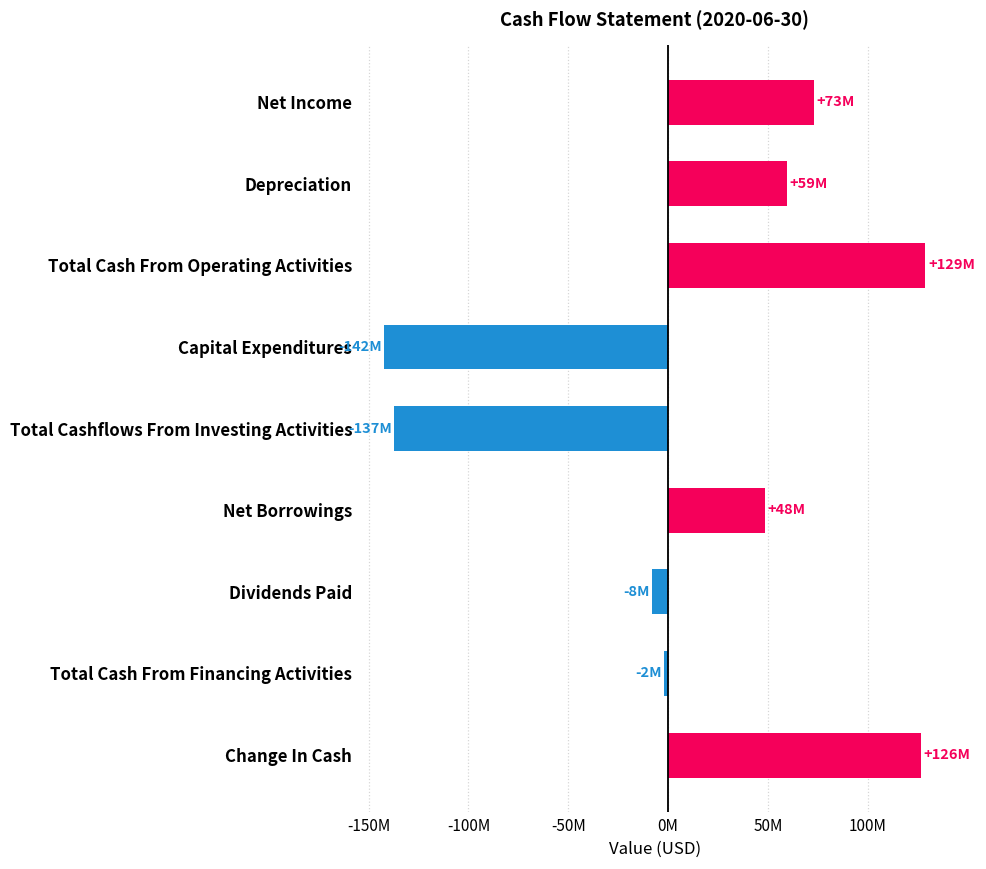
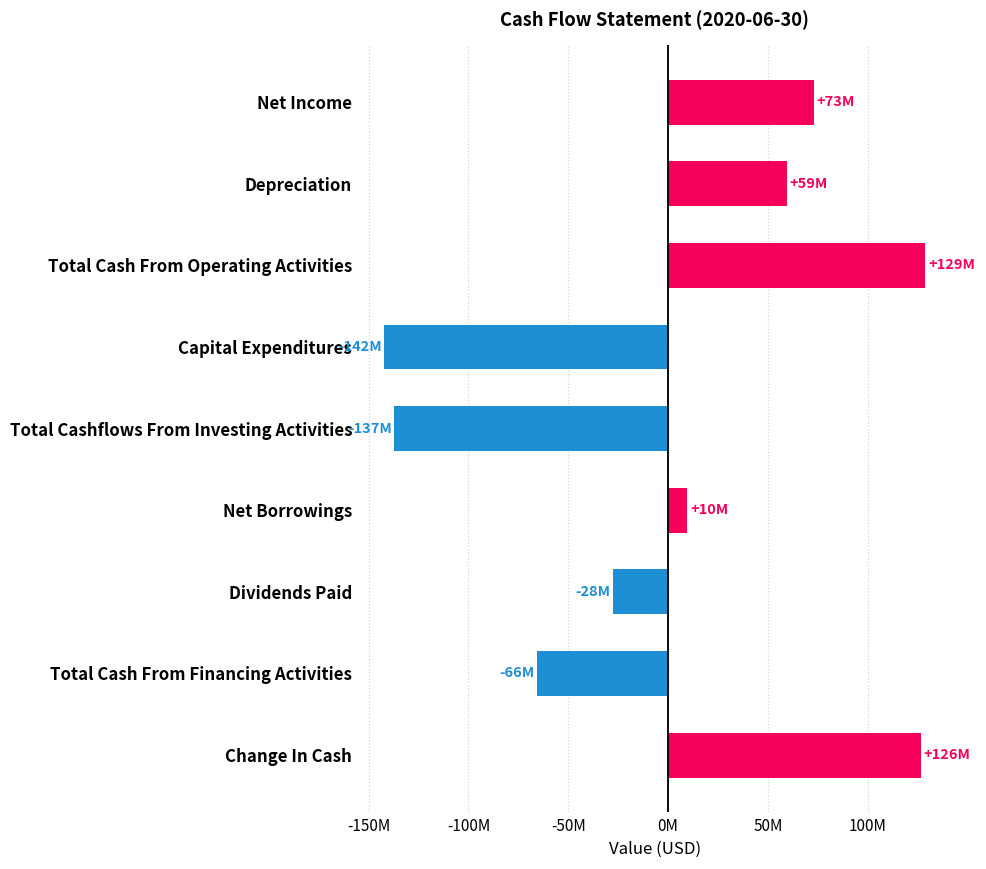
Net Borrowings: +48M -> +10M
Dividends Paid: -8M -> -28M
Total Cash From Financing Activities: -2M -> -66M
